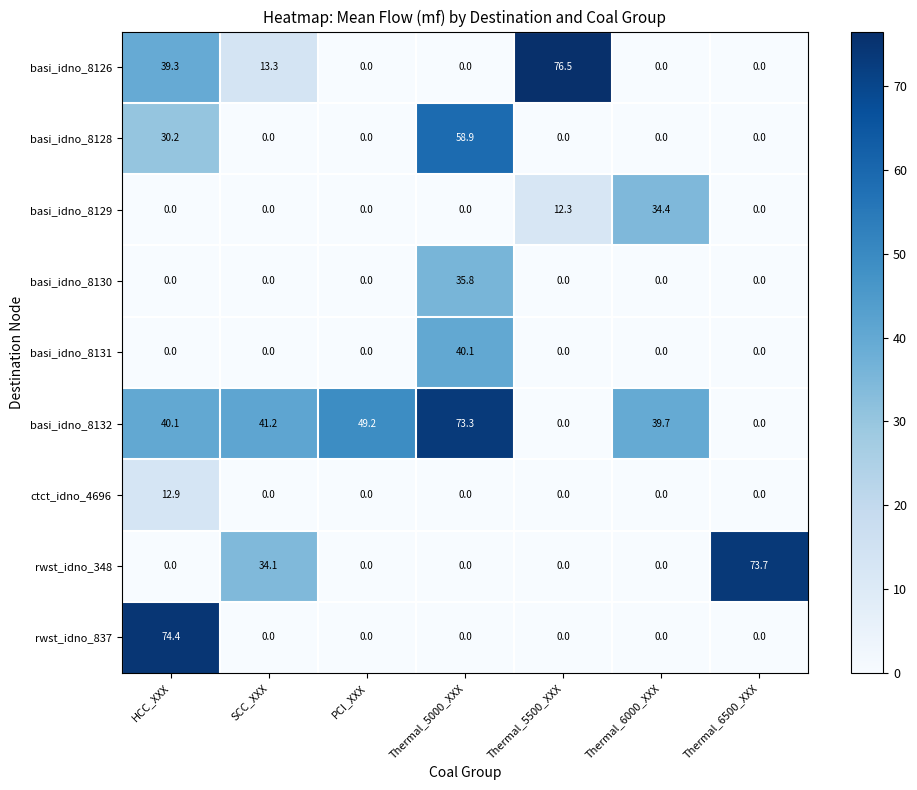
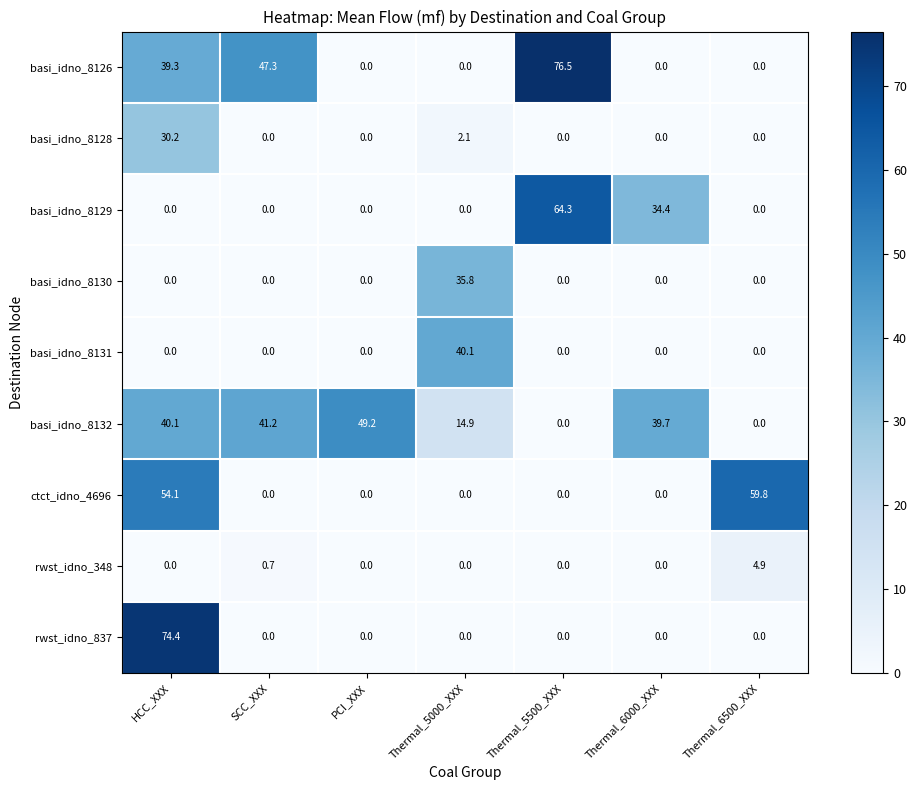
basi_idno_8126, SCC_XXX: 13.3 -> 47.3
basi_idno_8128, Thermal_5000_XXX: 58.9 -> 2.1
basi_idno_8129, Thermal_5500_XXX: 12.3 -> 64.3
basi_idno_8132, Thermal_5000_XXX: 73.3 -> 14.9
ctct_idno_4696, HCC_XXX: 12.9 -> 54.1
ctct_idno_4696, Thermal_6500_XXX: 0.0 -> 59.8
rwst_idno_348, SCC_XXX: 34.1 -> 0.7
rwst_idno_348, Thermal_6500_XXX: 73.7 -> 4.9
